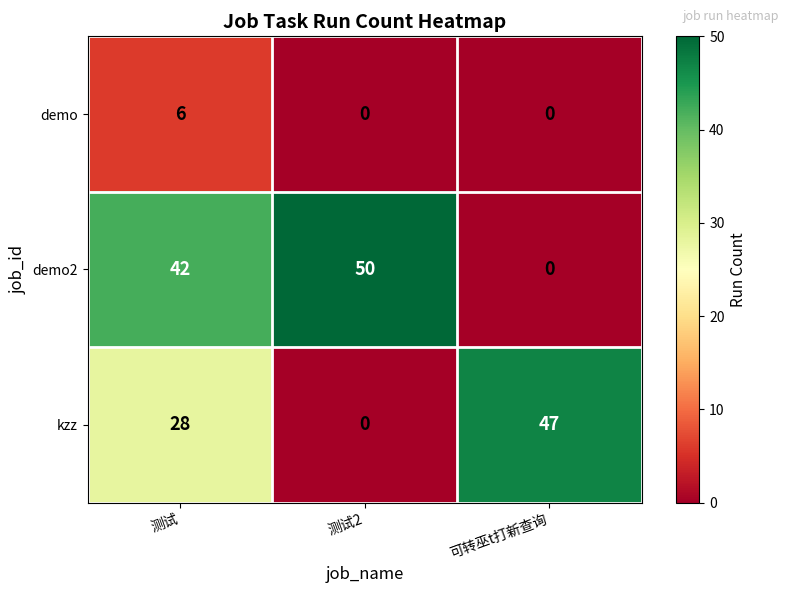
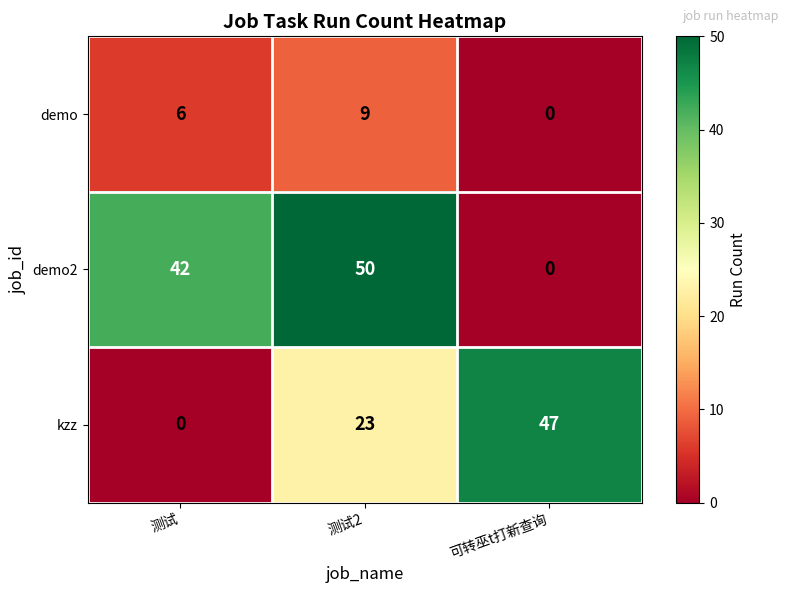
demo, 测试2: 0 -> 9
kzz, 测试: 28 -> 0
kzz, 测试2: 0 -> 23
